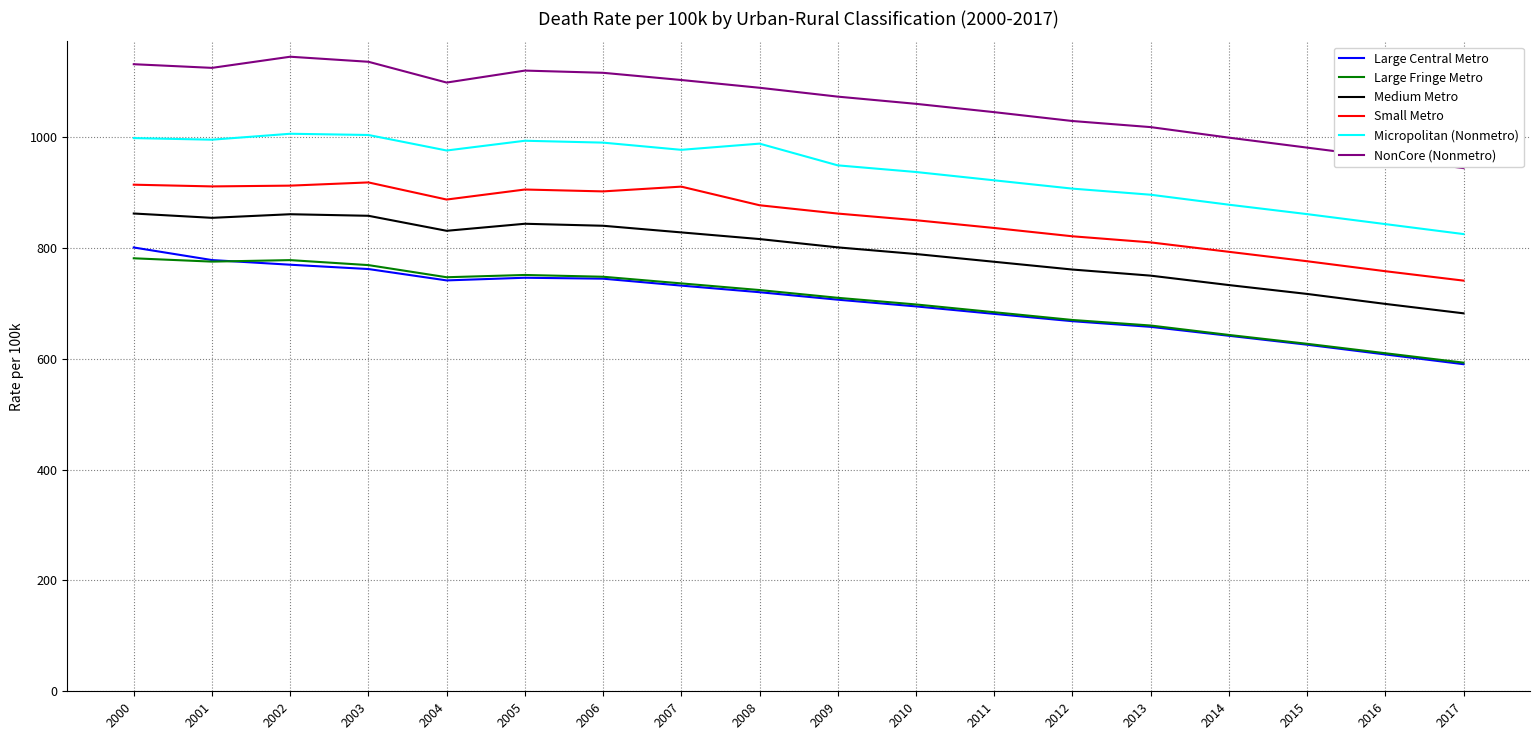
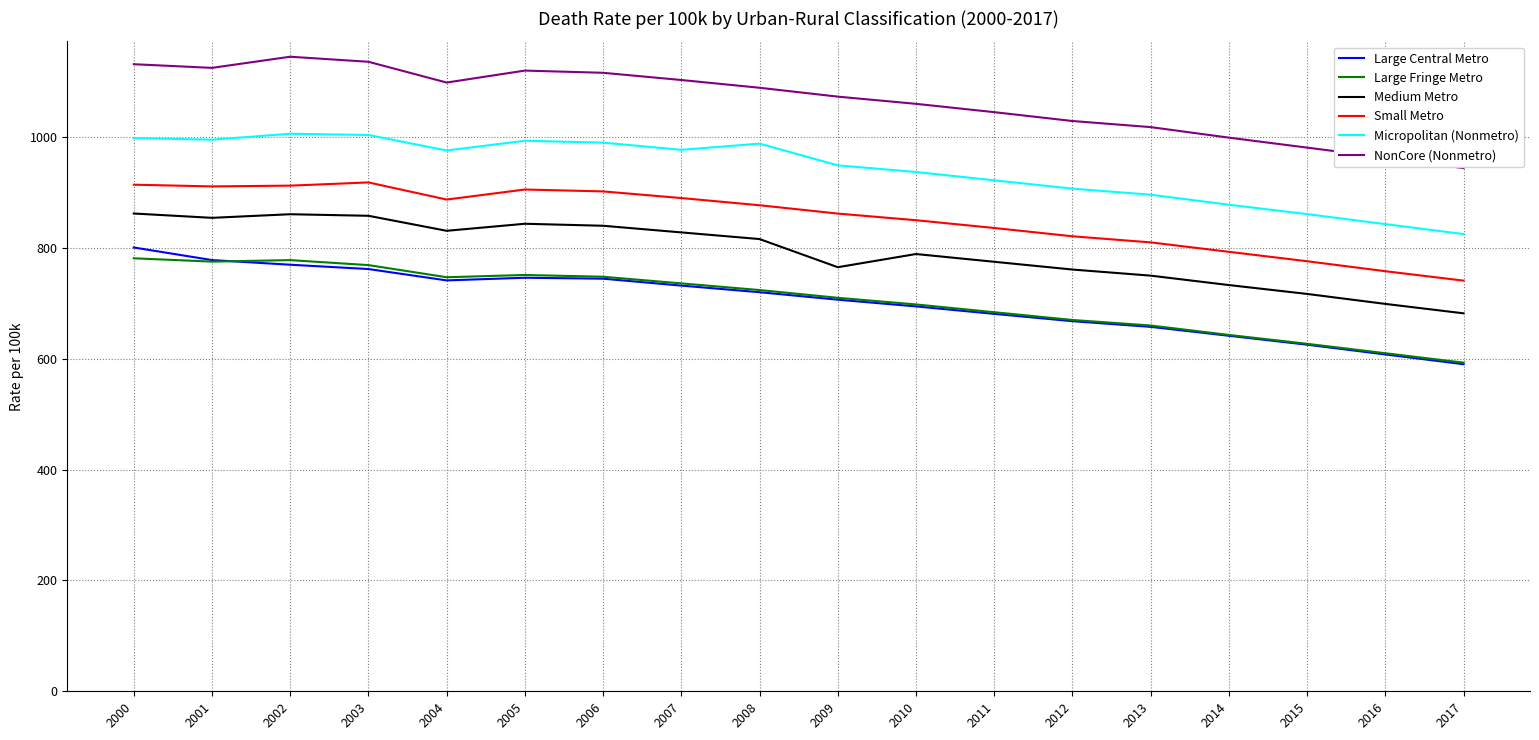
Small Metro, 2007: 910 -> 890
Medium Metro, 2009: 800 -> 770
